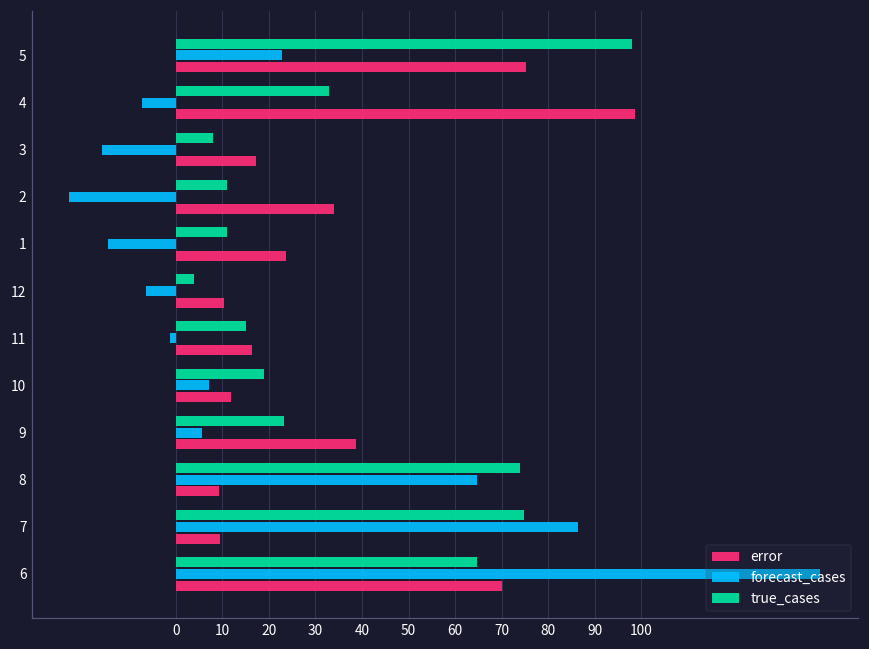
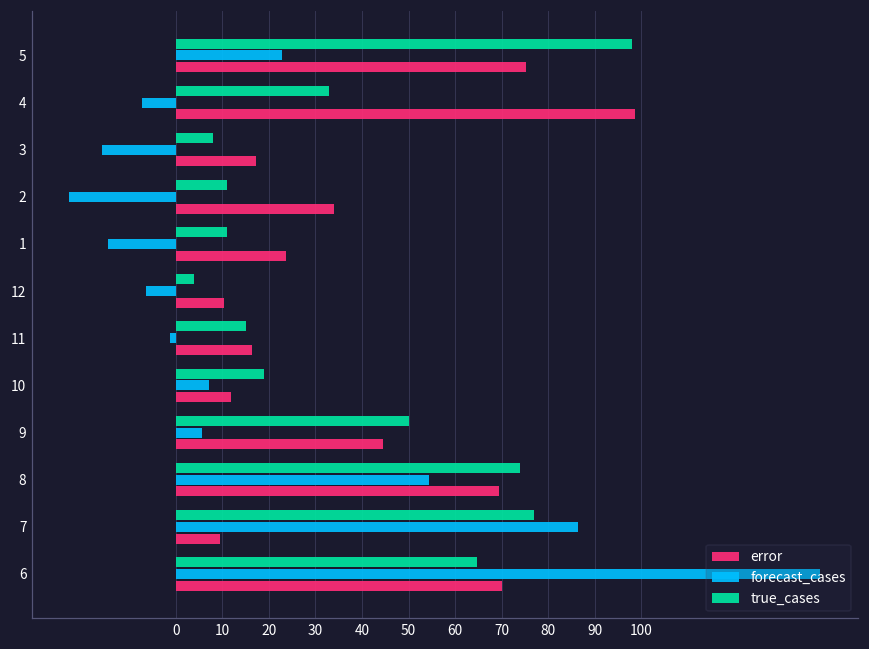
true_cases, 9: 23 -> 50
error, 9: 39 -> 44
forecast_cases, 8: 65 -> 54
error, 8: 9 -> 69
true_cases, 7: 75 -> 77
